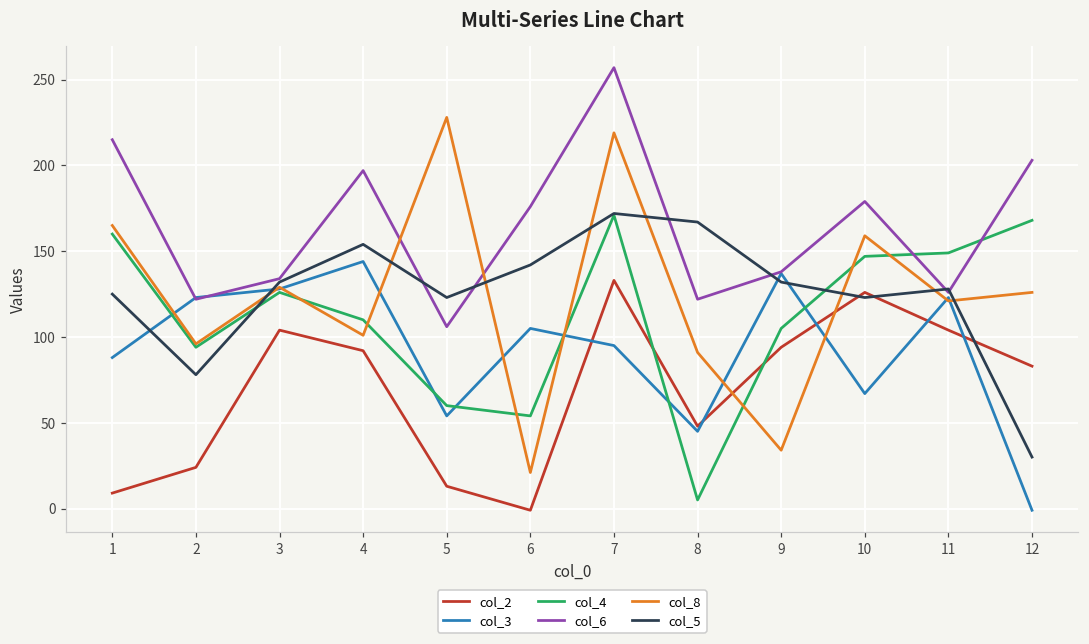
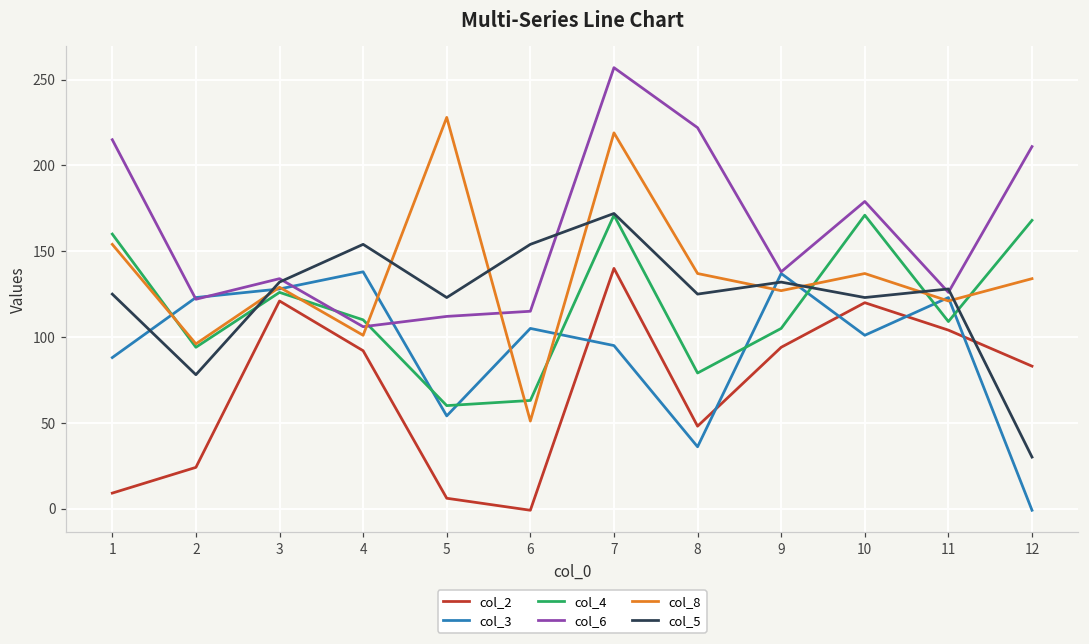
col_8, 1: 165 -> 154
col_2, 3: 104 -> 121
col_3, 4: 144 -> 138
col_6, 4: 197 -> 106
col_2, 5: 13 -> 6
col_6, 5: 106 -> 112
col_4, 6: 54 -> 63
col_6, 6: 176 -> 115
col_8, 6: 21 -> 51
col_5, 6: 142 -> 154
col_2, 7: 133 -> 140
col_3, 8: 45 -> 36
col_4, 8: 5 -> 79
col_6, 8: 122 -> 222
col_8, 8: 91 -> 137
col_5, 8: 167 -> 125
col_8, 9: 34 -> 127
col_2, 10: 126 -> 120
col_3, 10: 67 -> 101
col_4, 10: 147 -> 171
col_8, 10: 159 -> 137
col_4, 11: 149 -> 109
col_6, 12: 203 -> 211
col_8, 12: 126 -> 134
